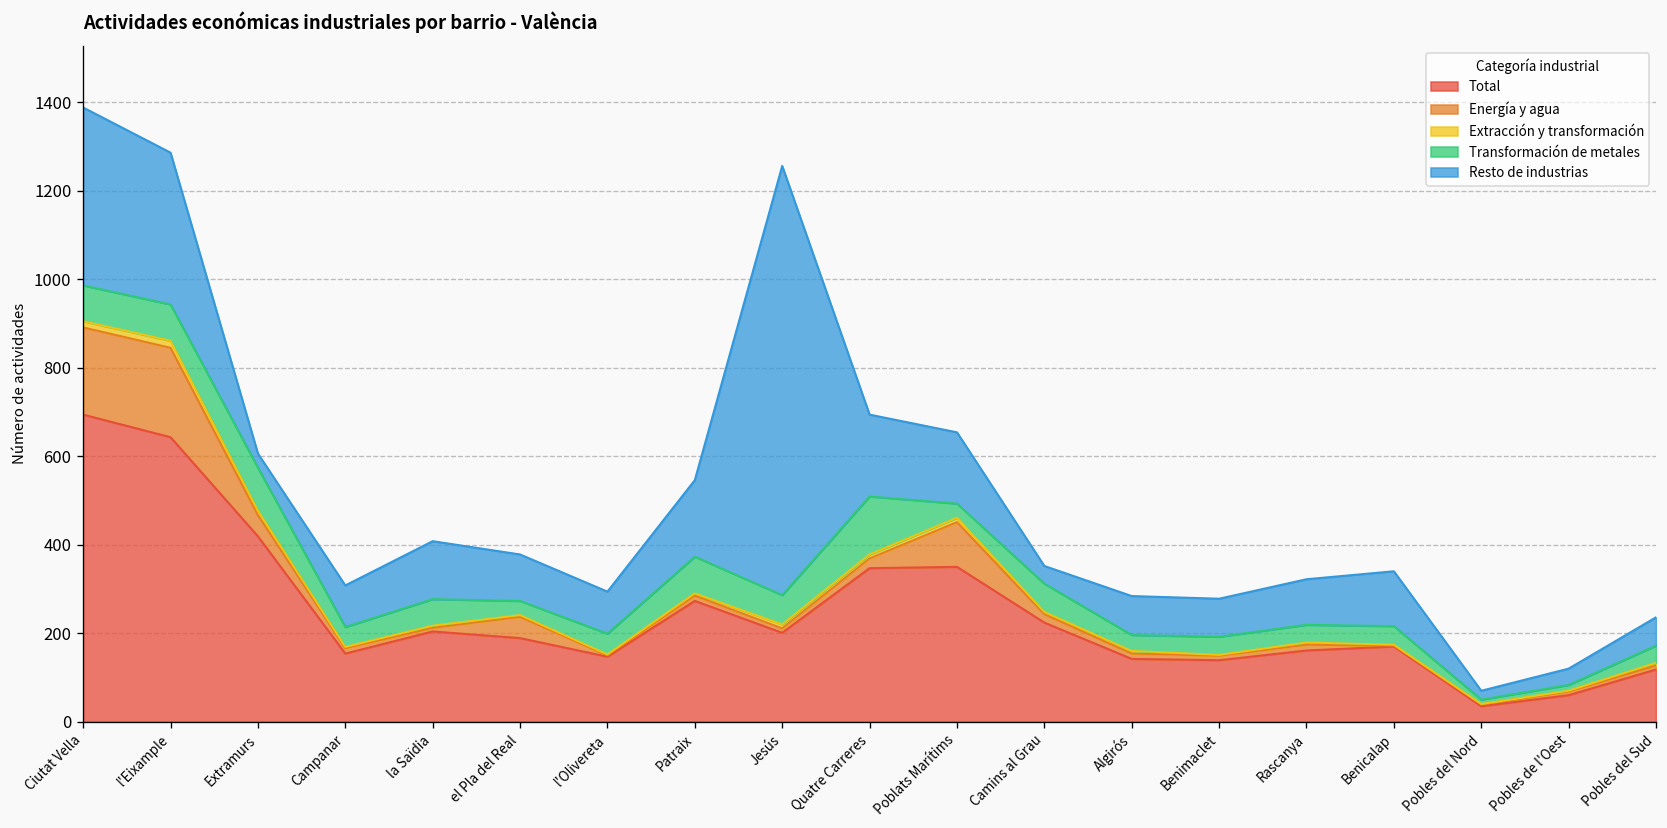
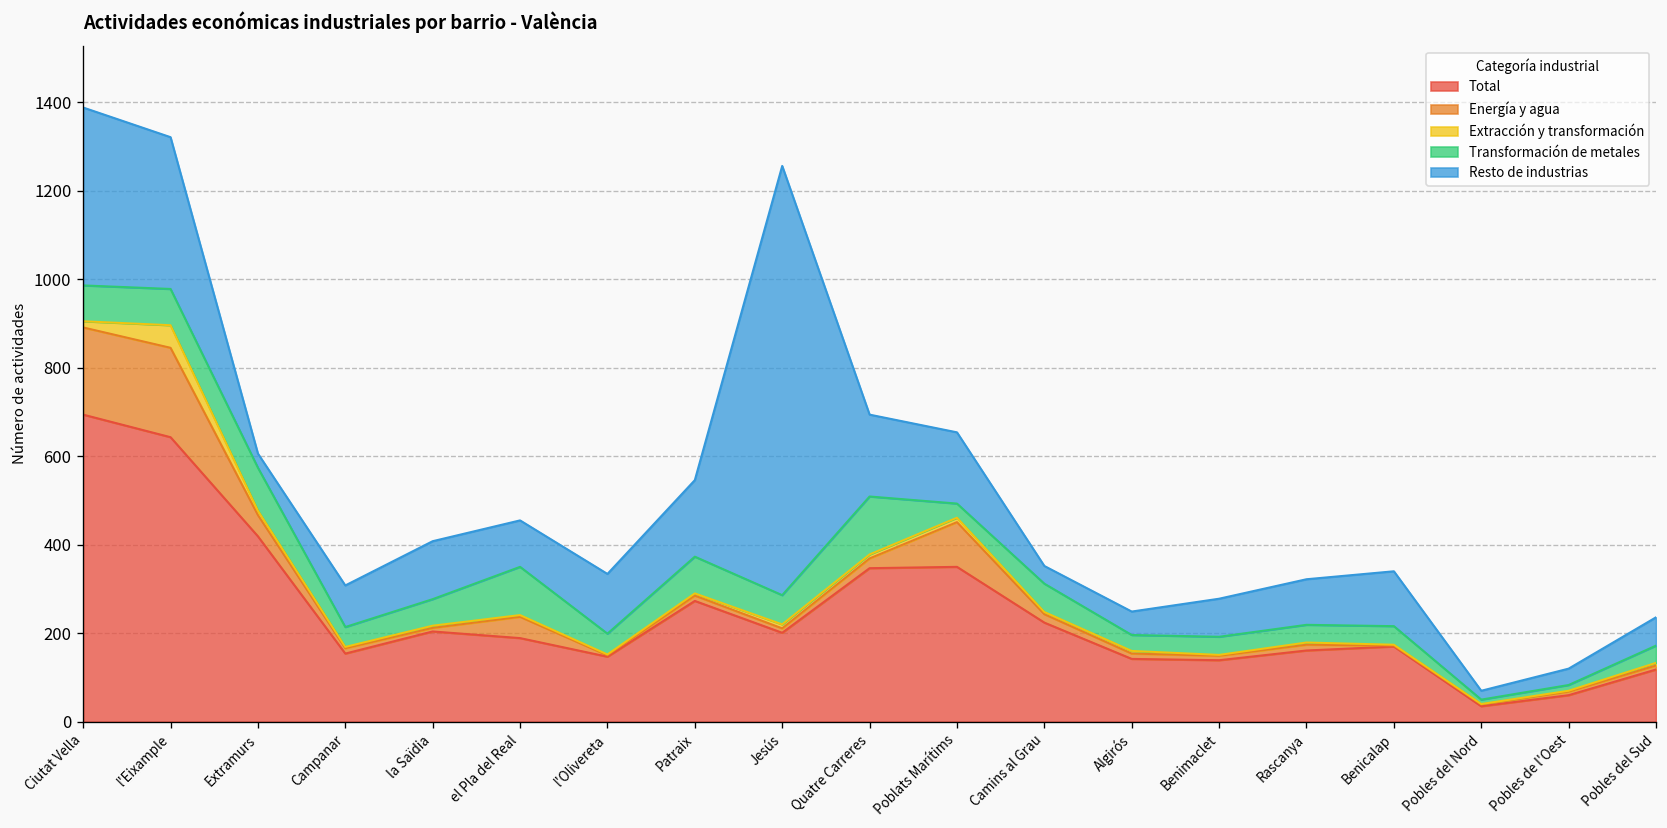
Extracción y transformación, l'Eixample: 20 -> 50
Transformación de metales, el Pla del Real: 30 -> 110
Resto de industrias, l'Olivereta: 100 -> 140
Resto de industrias, Algirós: 90 -> 50
